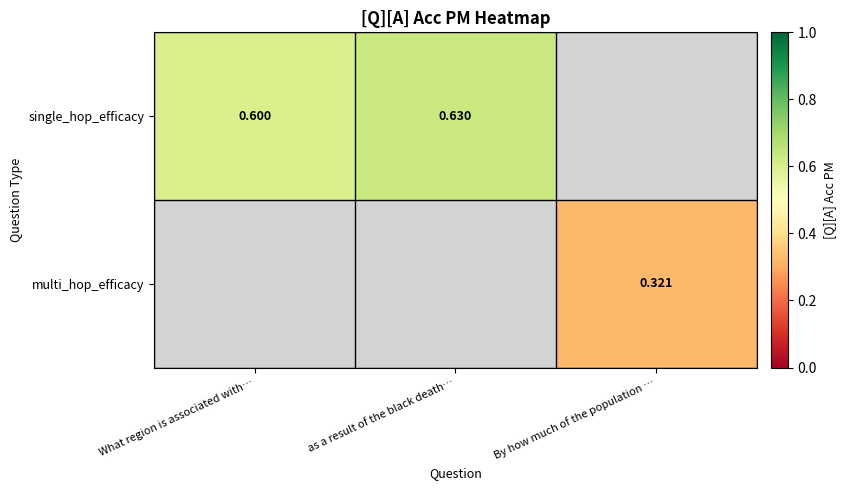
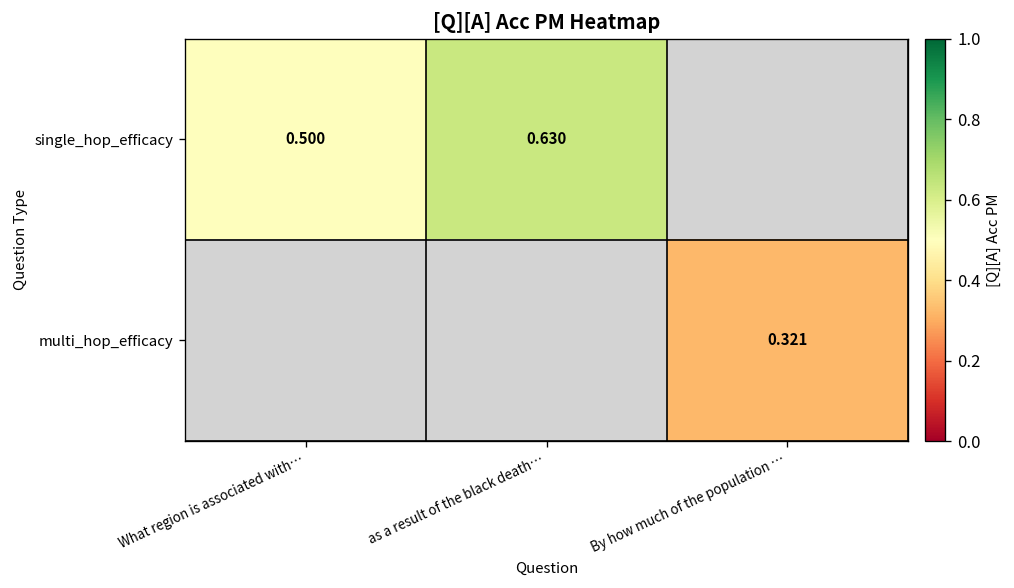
single_hop_efficacy, What region is associated with…: 0.600 -> 0.500
